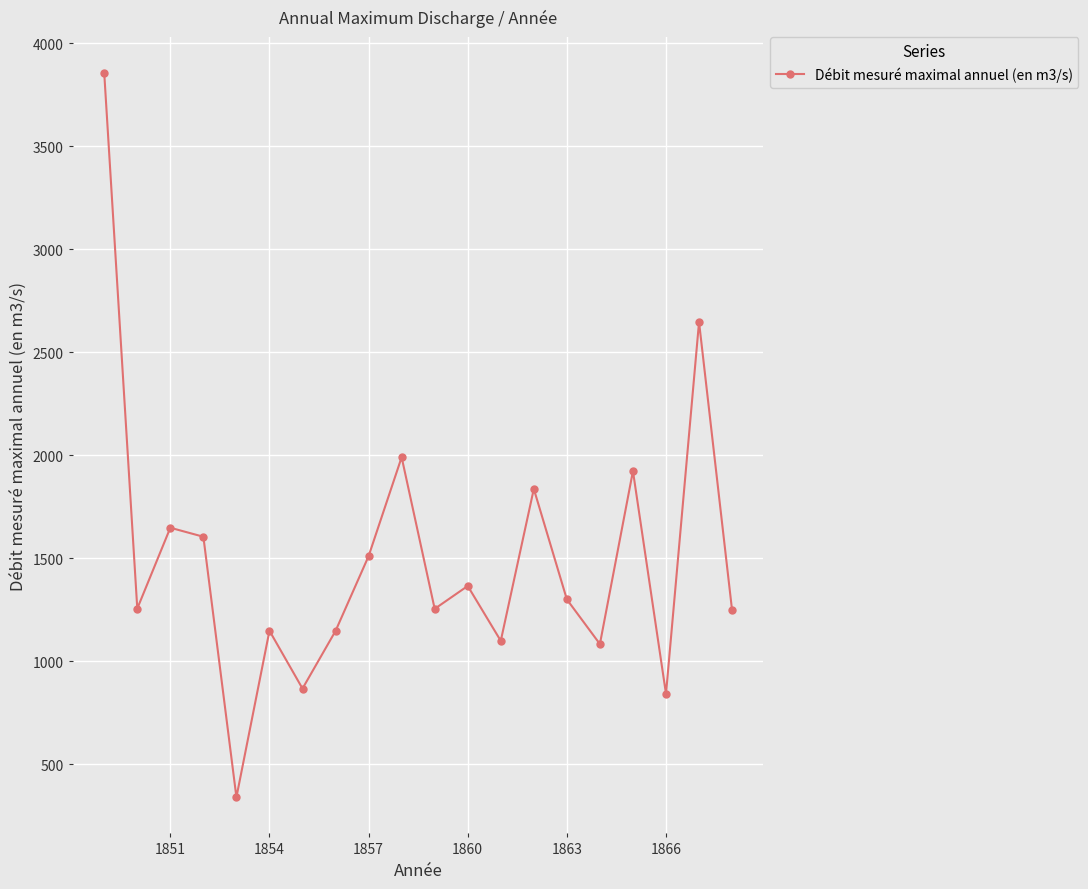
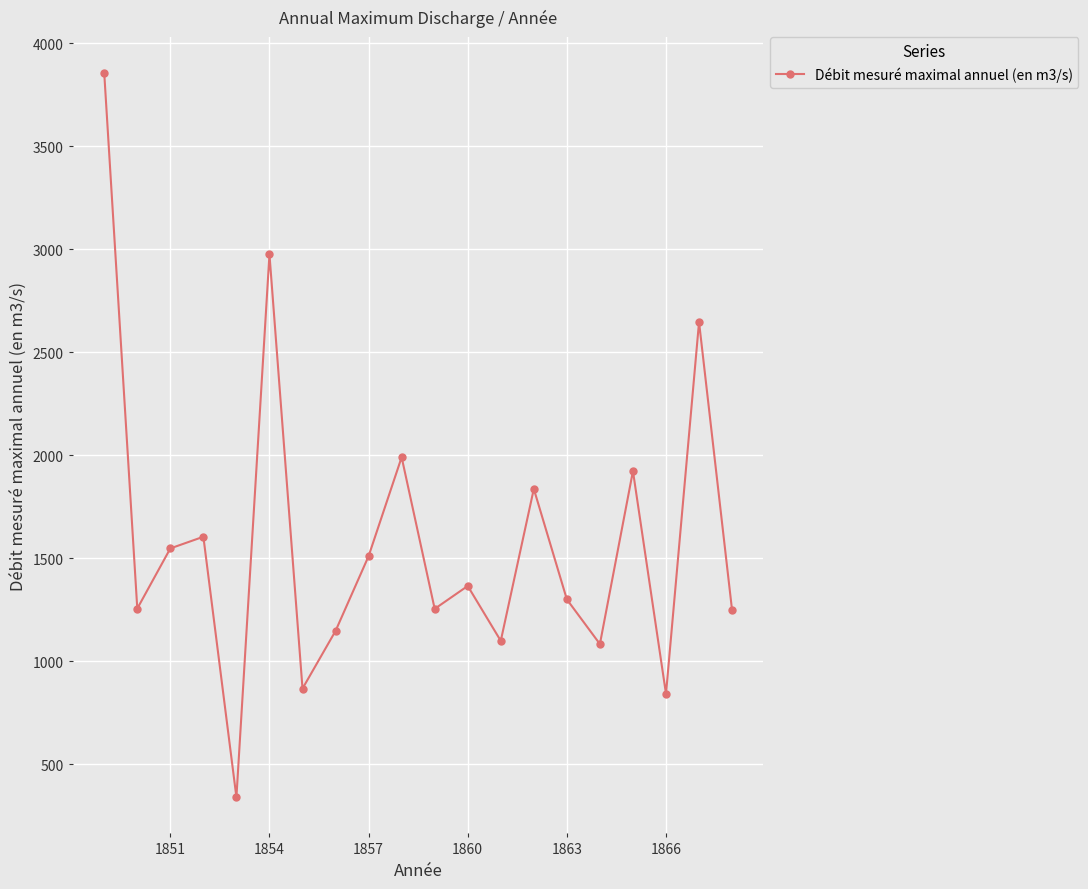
1851: 1650 -> 1550
1854: 1150 -> 2970
